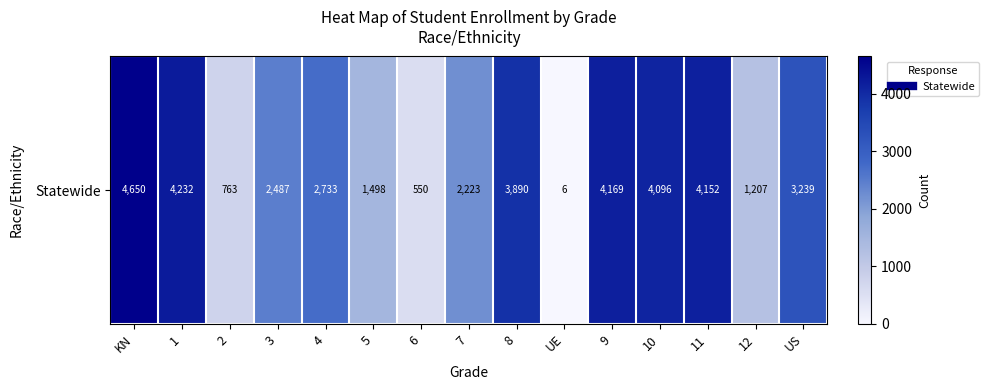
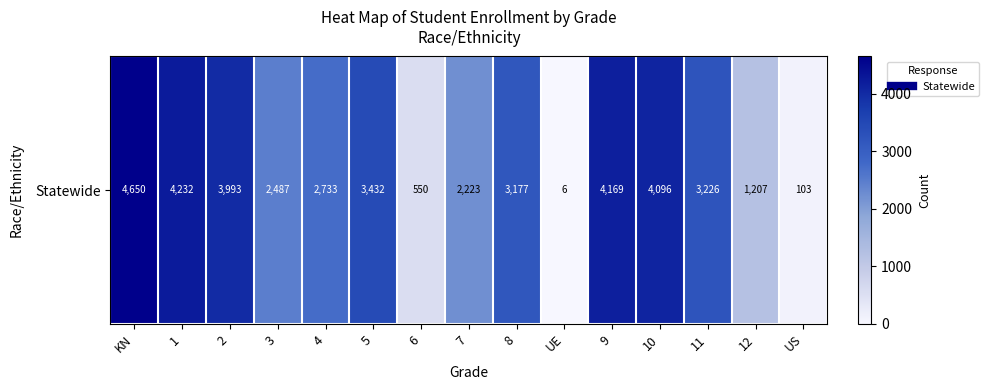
Statewide, 2: 763 -> 3,993
Statewide, 5: 1,498 -> 3,432
Statewide, 8: 3,890 -> 3,177
Statewide, 11: 4,152 -> 3,226
Statewide, US: 3,239 -> 103
